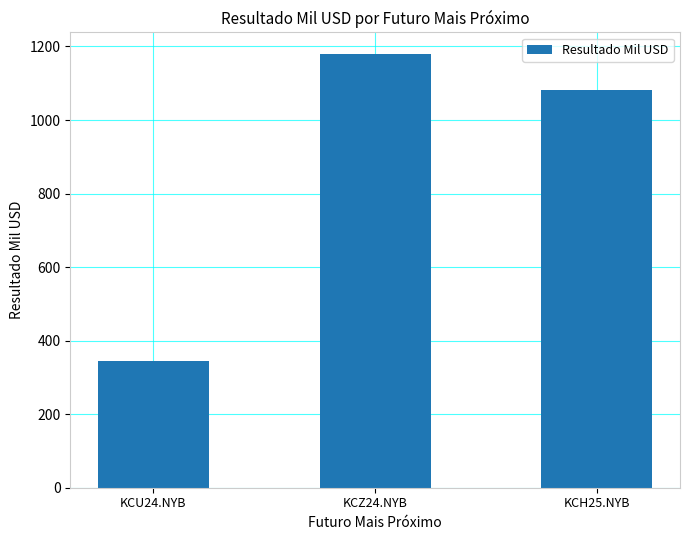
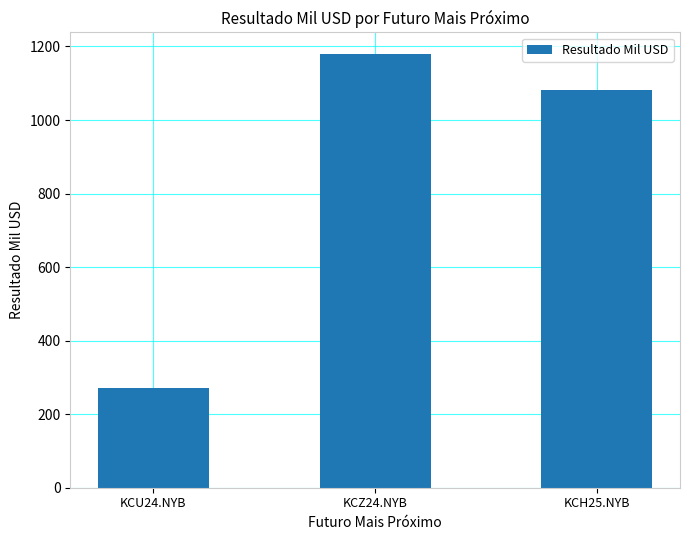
KCU24.NYB: 340 -> 270
